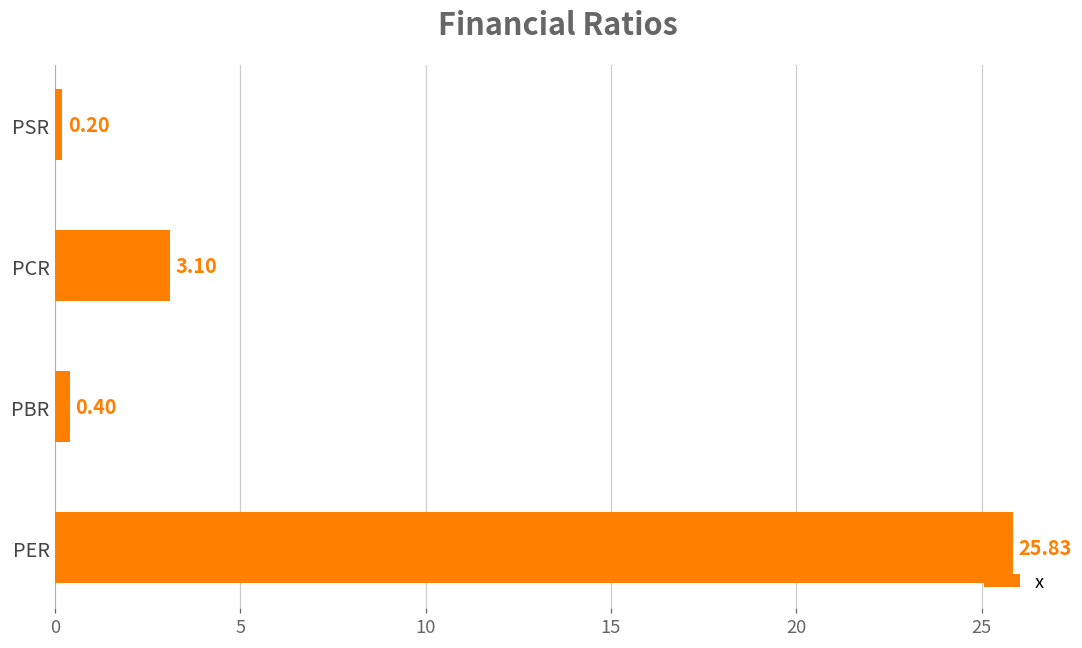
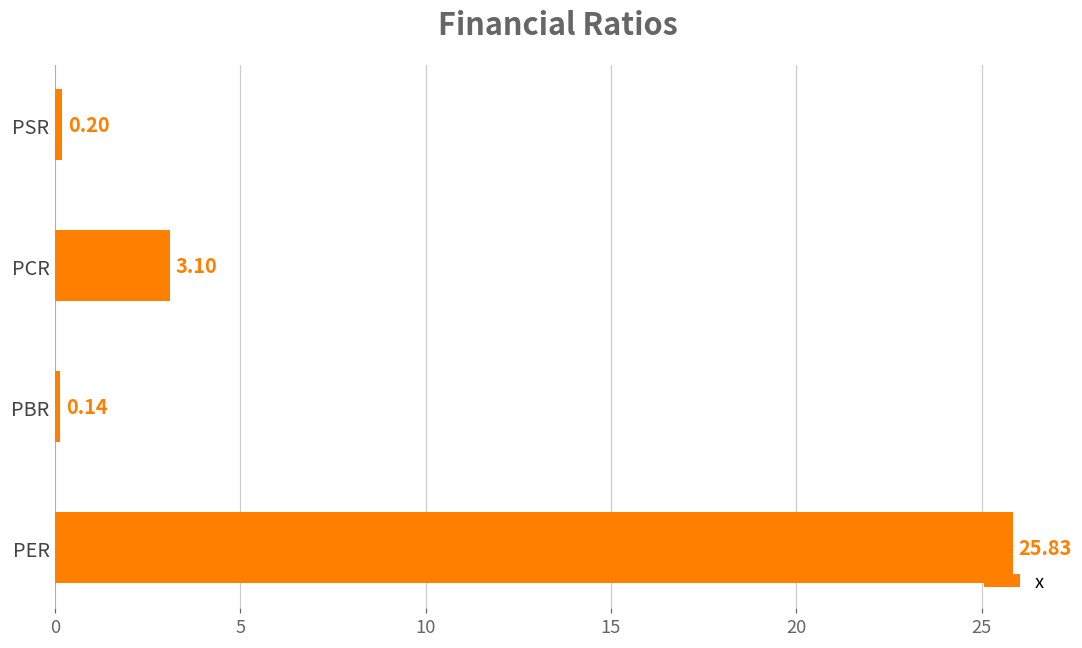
PBR: 0.40 -> 0.14
